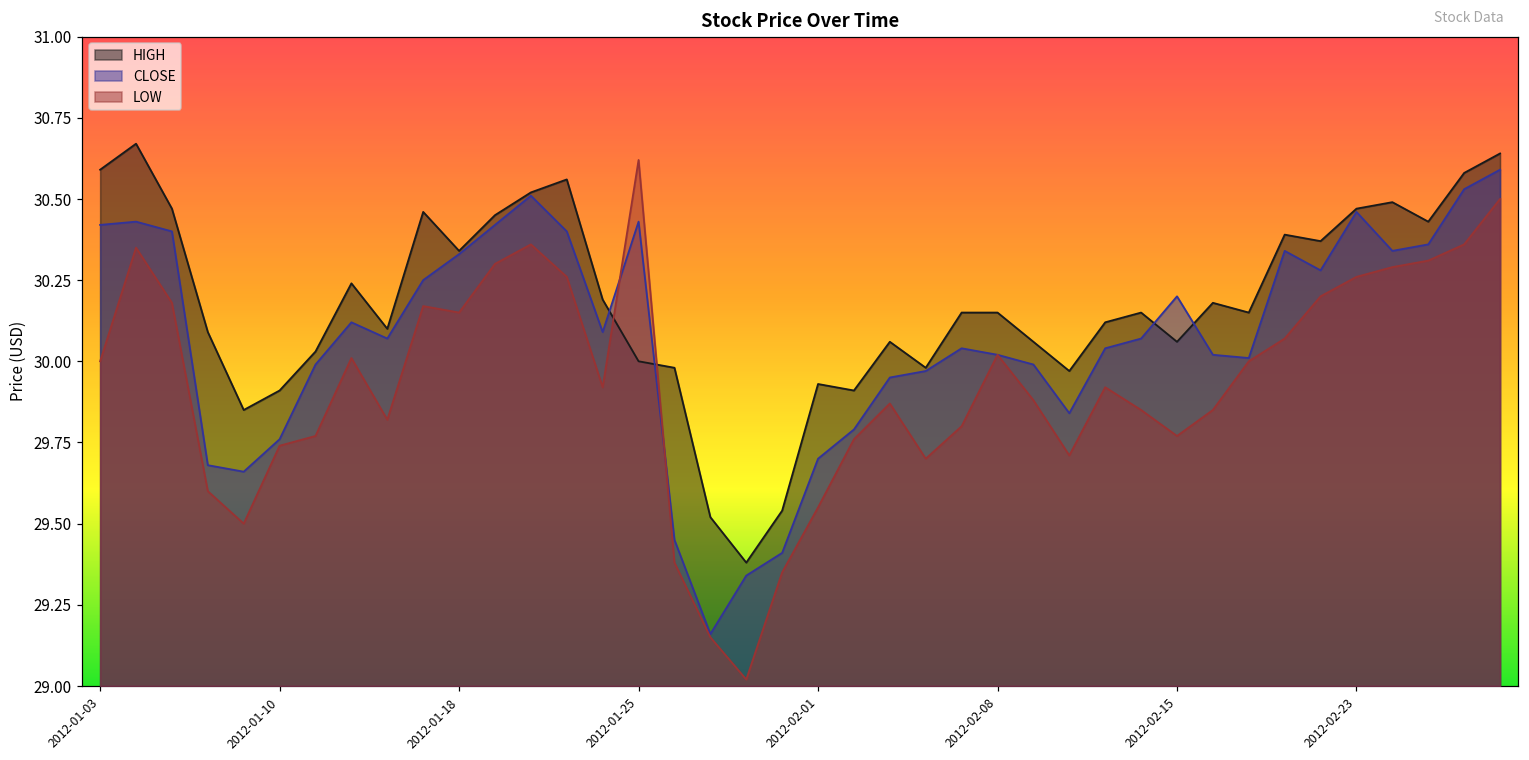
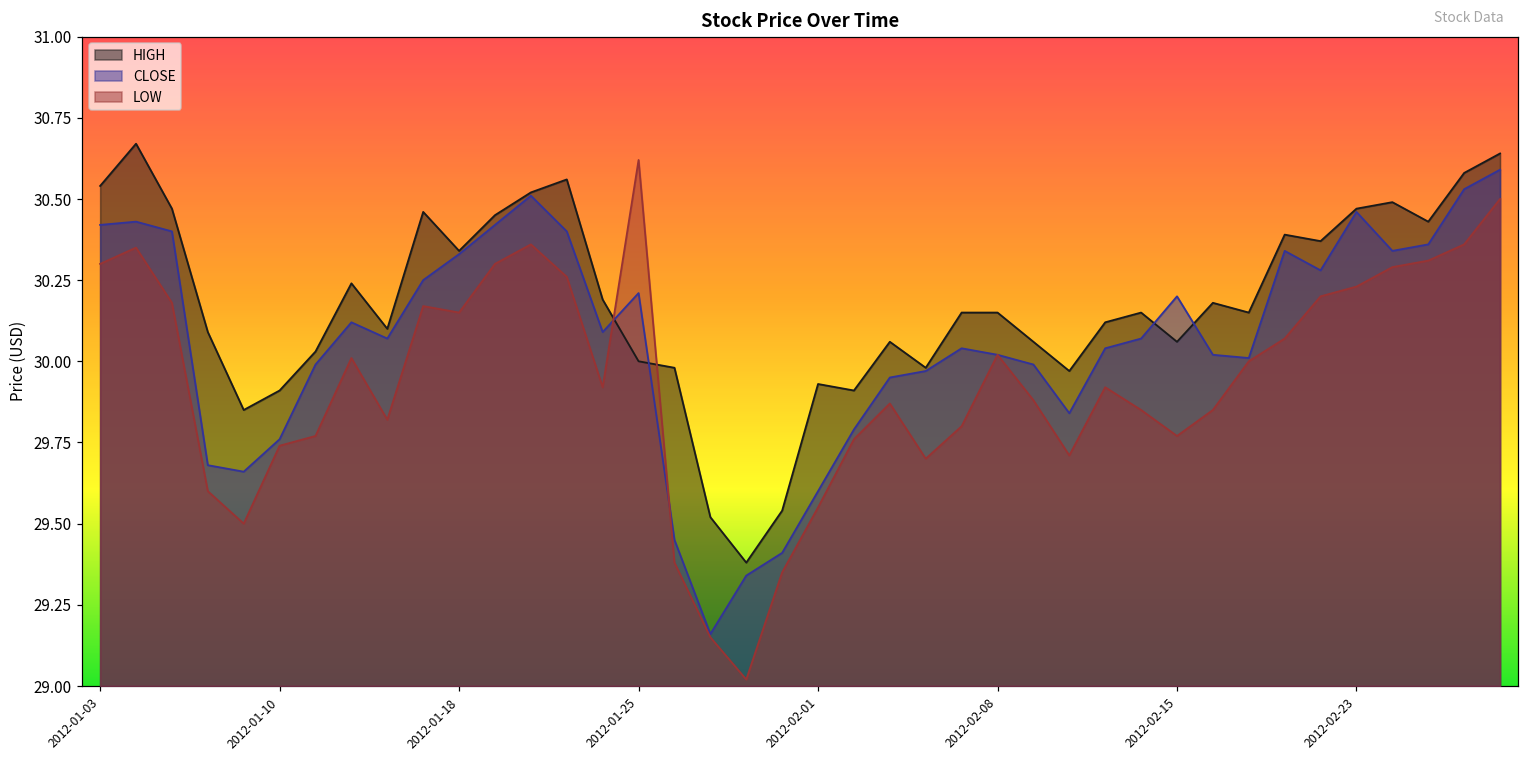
HIGH, 2012-01-03: 30.59 -> 30.54
LOW, 2012-01-03: 30.0 -> 30.3
CLOSE, 2012-01-25: 30.43 -> 30.21
CLOSE, 2012-02-01: 29.7 -> 29.6
LOW, 2012-02-23: 30.26 -> 30.23
